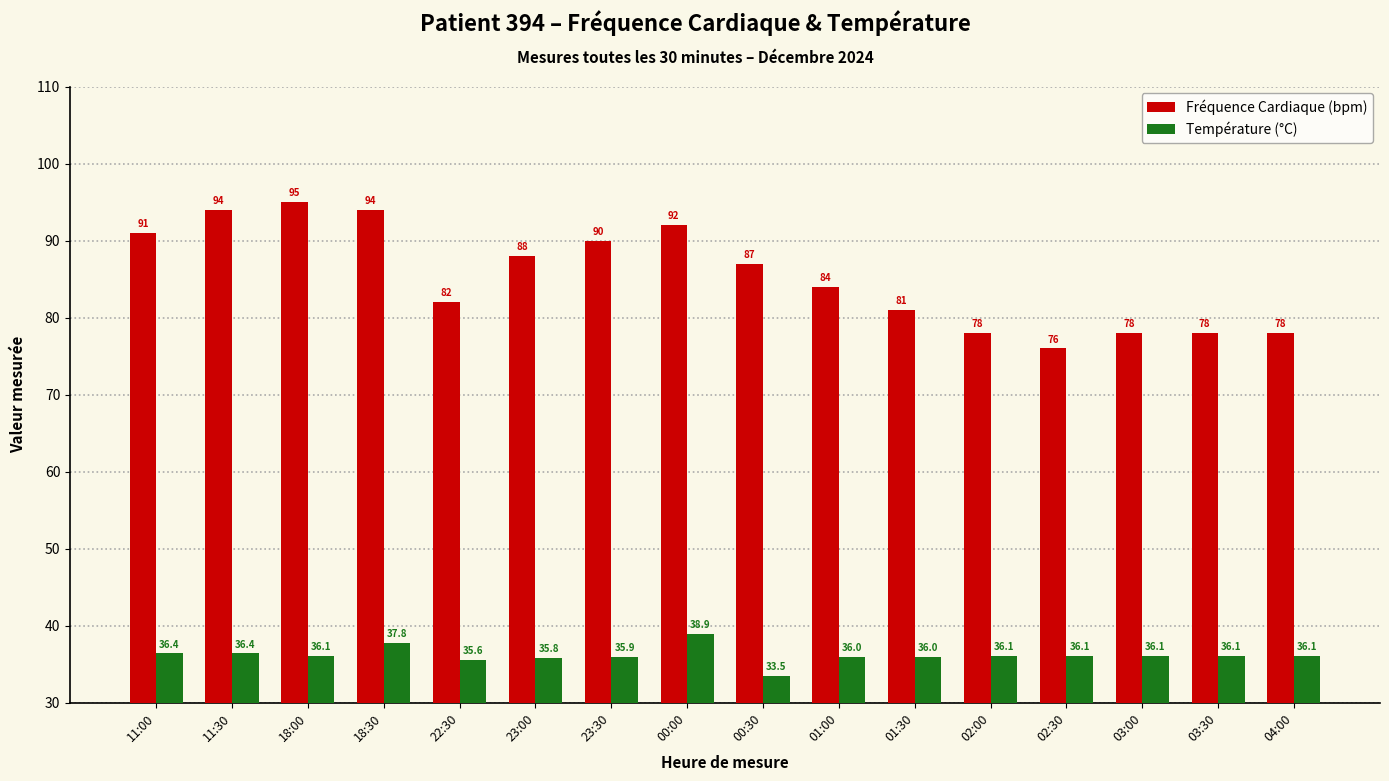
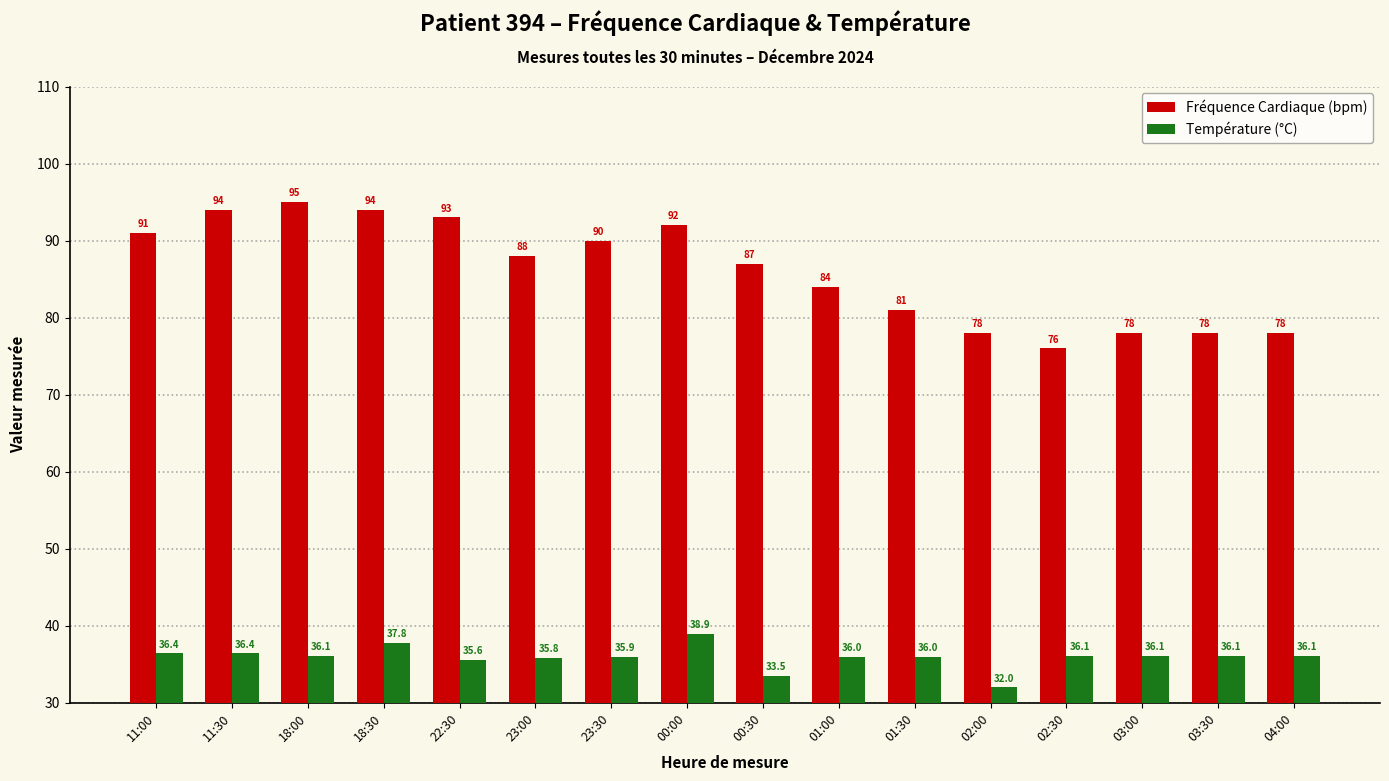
Fréquence Cardiaque (bpm), 22:30: 82 -> 93
Température (°C), 02:00: 36.1 -> 32.0
